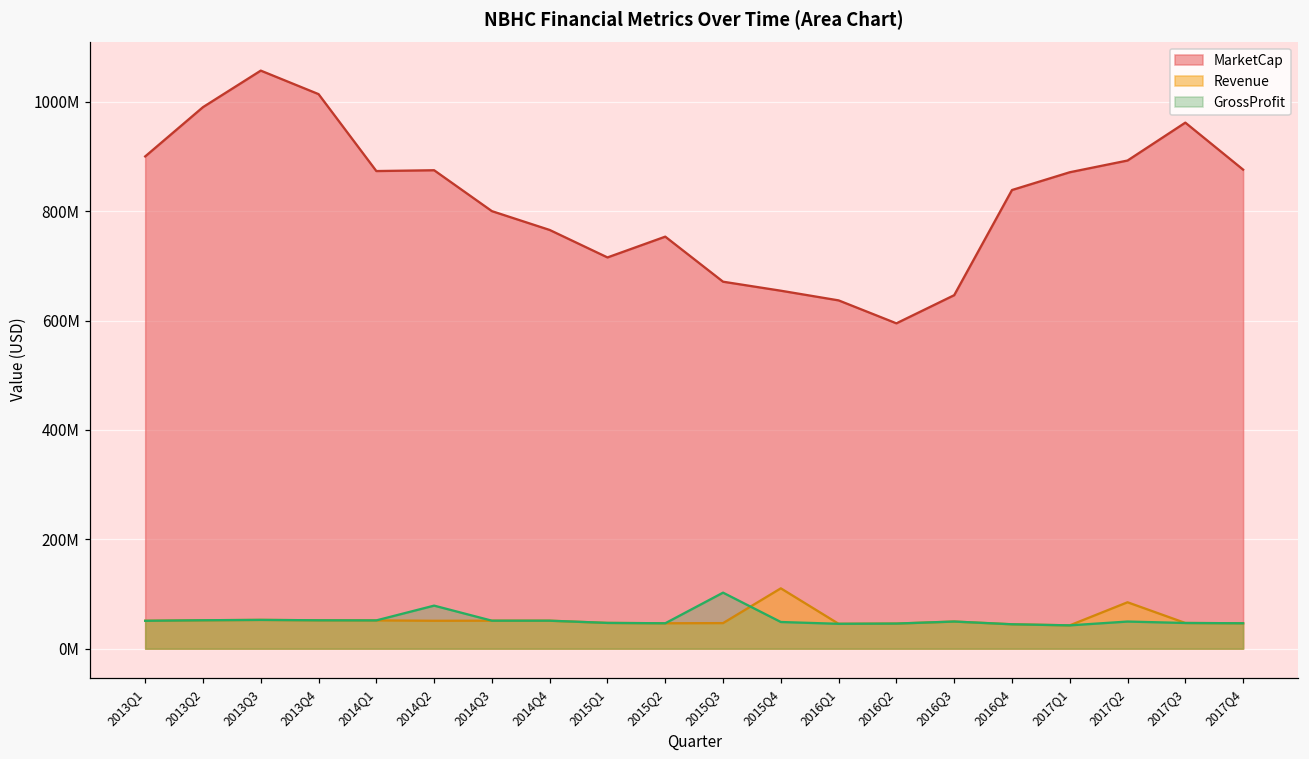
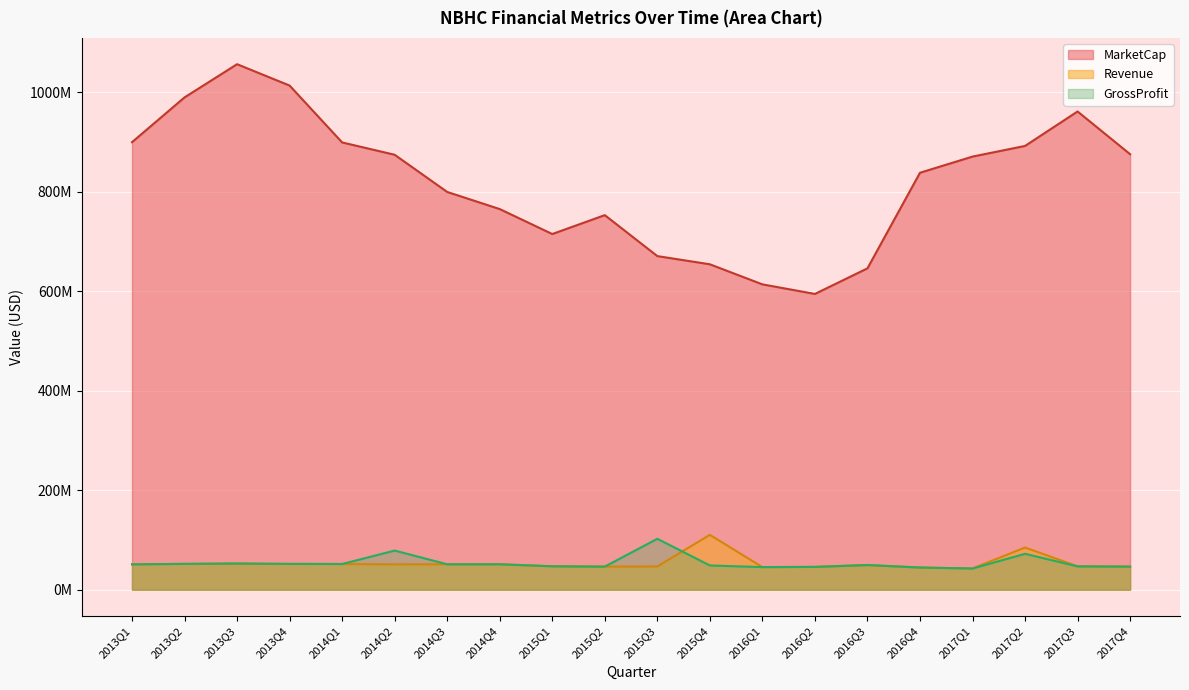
MarketCap, 2014Q1: 870000000 -> 900000000
MarketCap, 2016Q1: 640000000 -> 610000000
GrossProfit, 2017Q2: 50000000 -> 70000000
